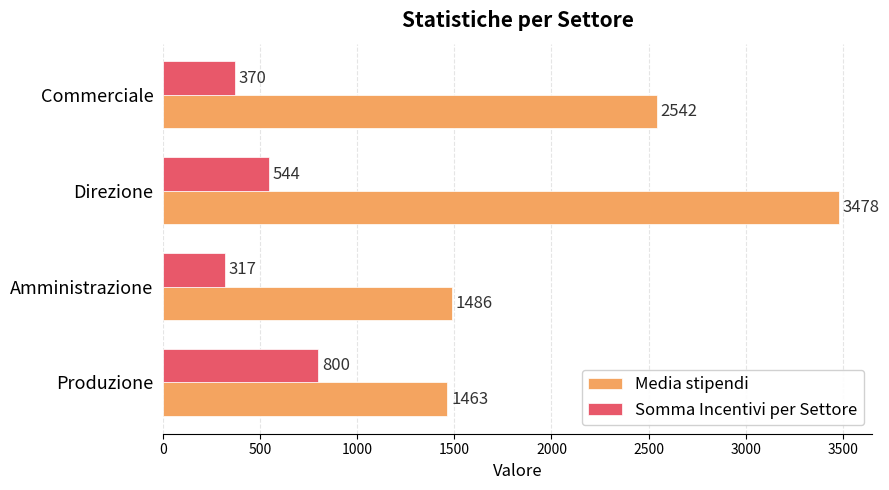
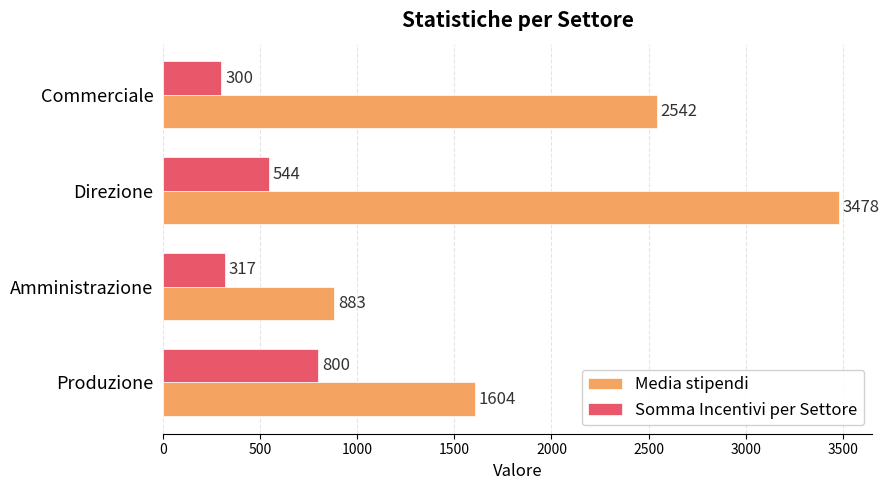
Somma Incentivi per Settore, Commerciale: 370 -> 300
Media stipendi, Amministrazione: 1486 -> 883
Media stipendi, Produzione: 1463 -> 1604
